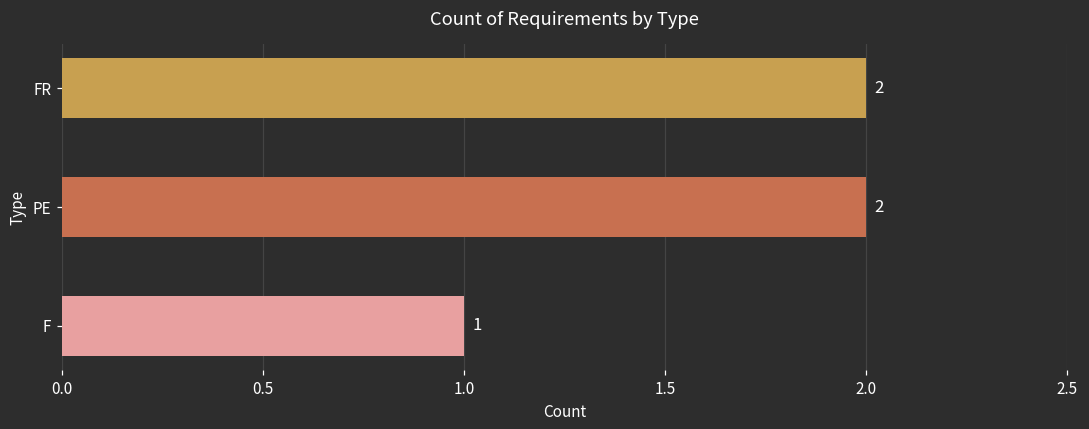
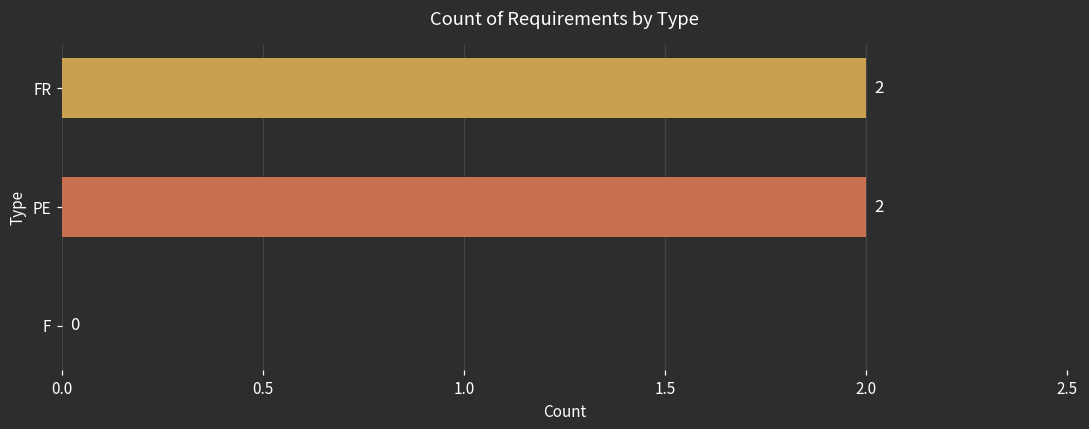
F: 1 -> 0
